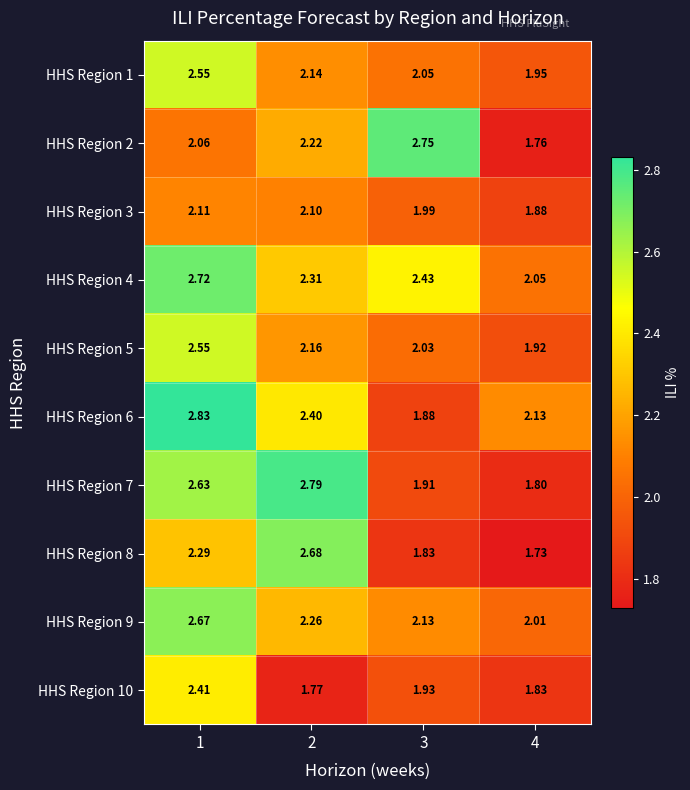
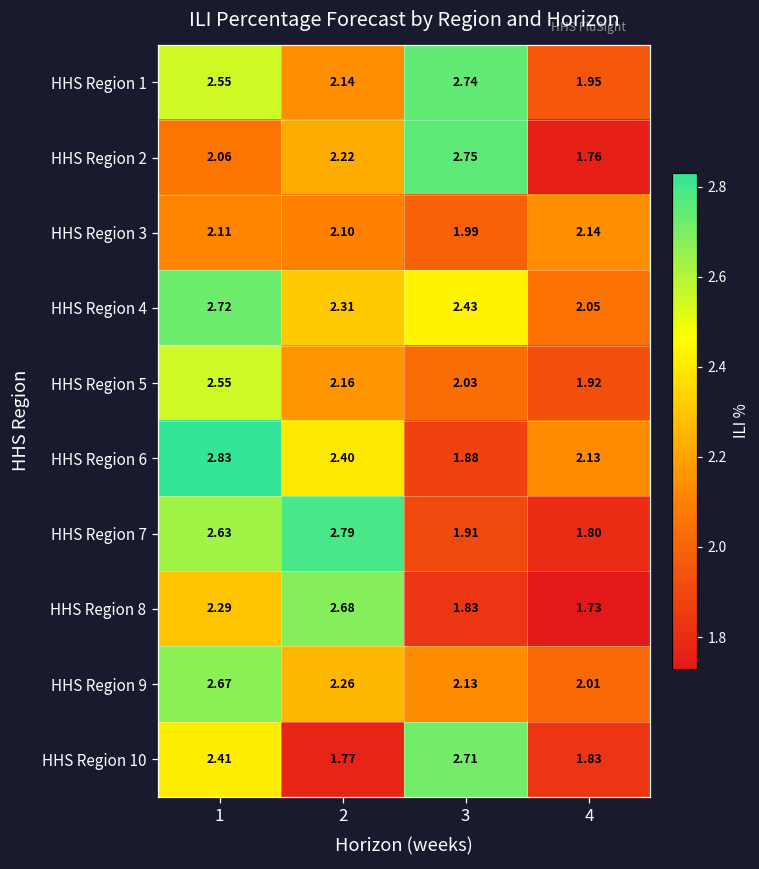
HHS Region 1, 3: 2.05 -> 2.74
HHS Region 3, 4: 1.88 -> 2.14
HHS Region 10, 3: 1.93 -> 2.71
